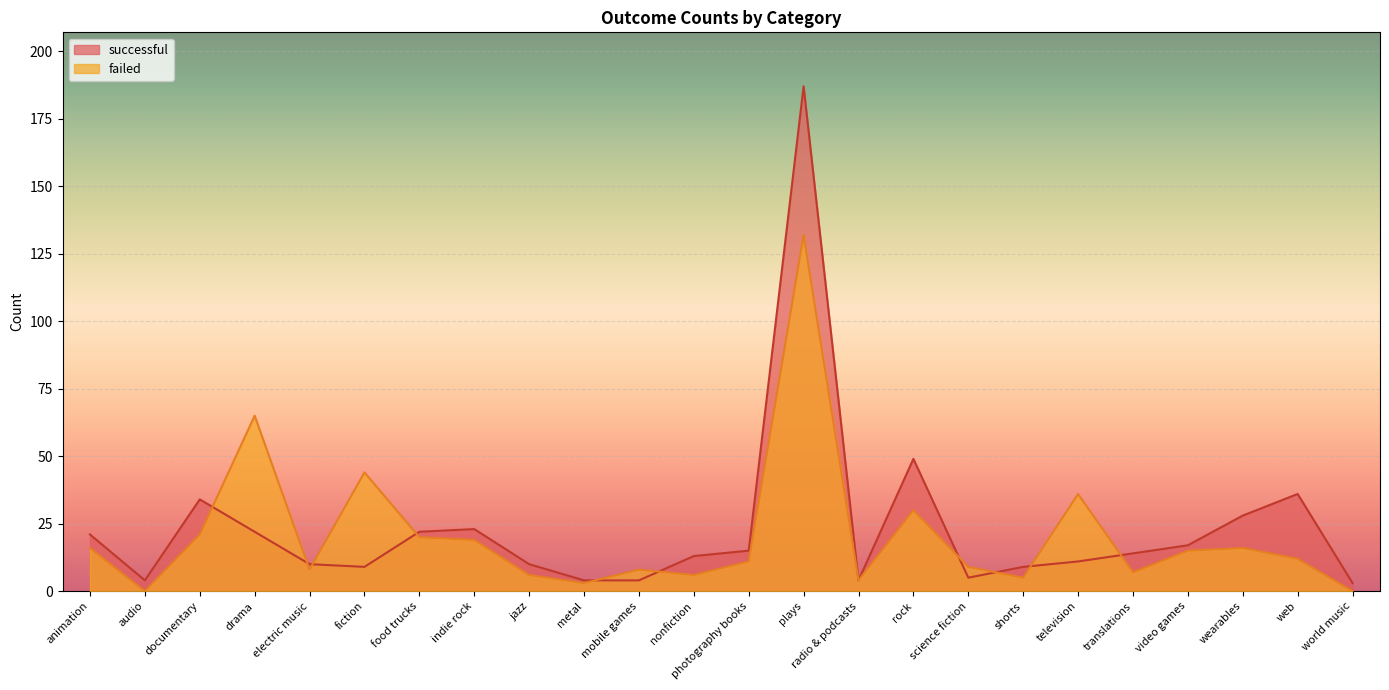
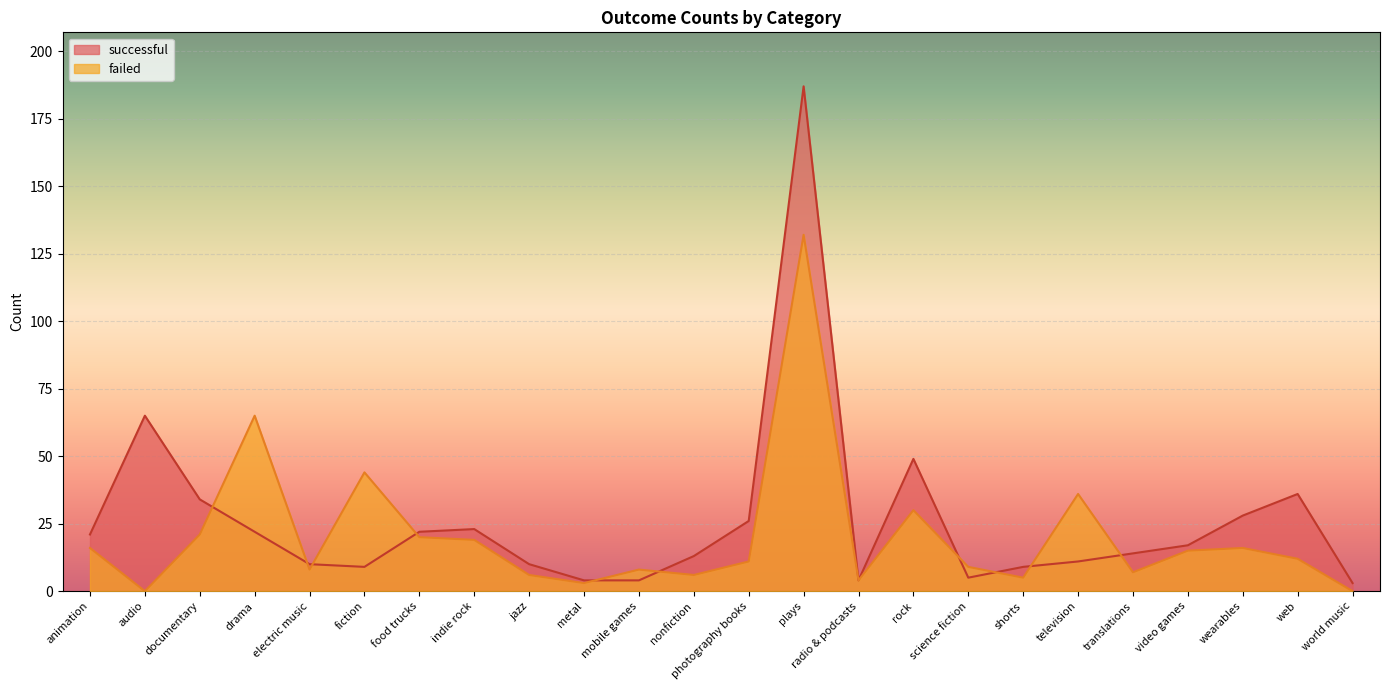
successful, audio: 4 -> 65
successful, photography books: 15 -> 26
